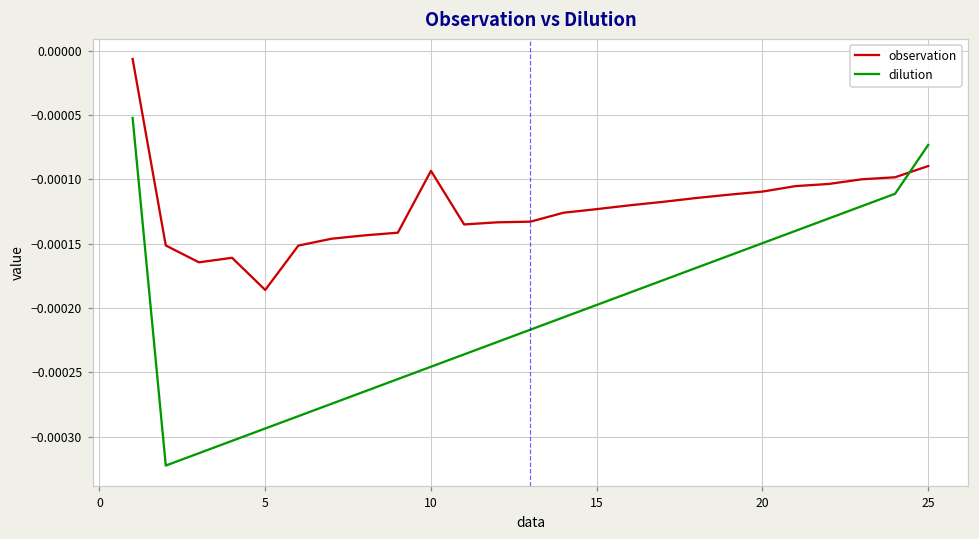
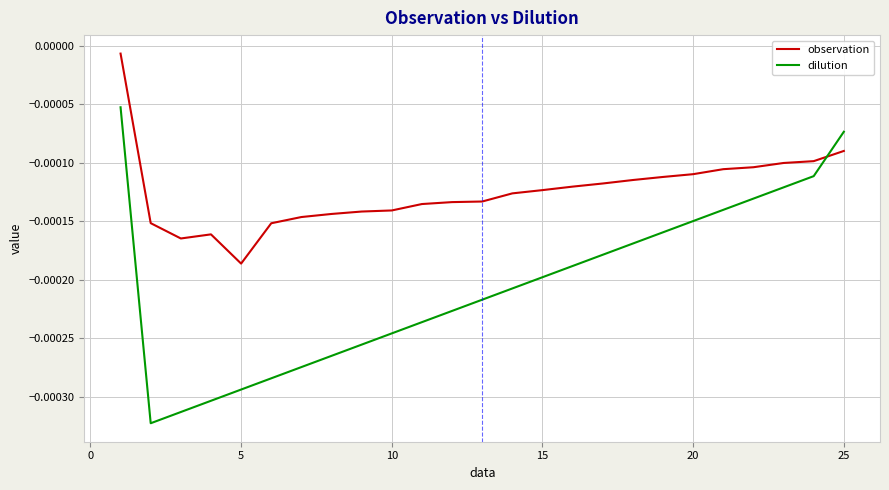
observation, 10: -0.000093 -> -0.000141
